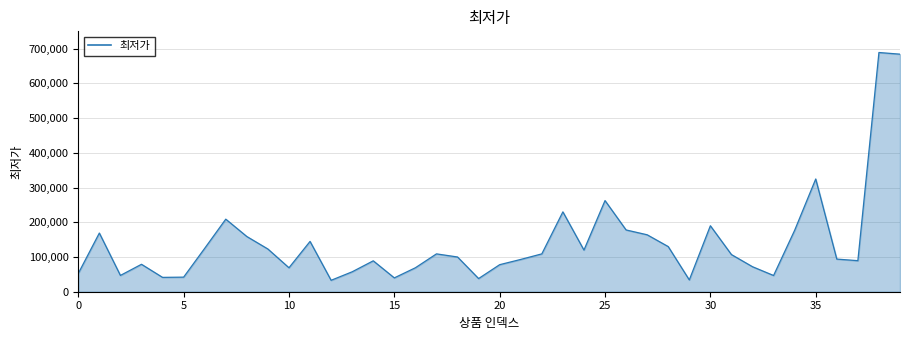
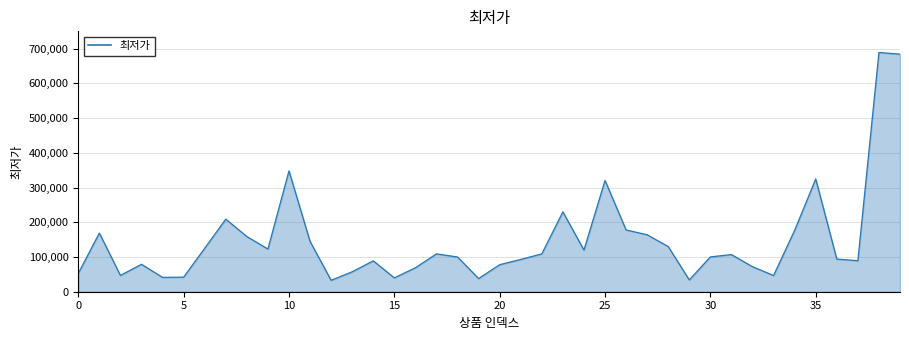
10: 70,000 -> 350,000
25: 260,000 -> 320,000
30: 190,000 -> 100,000
